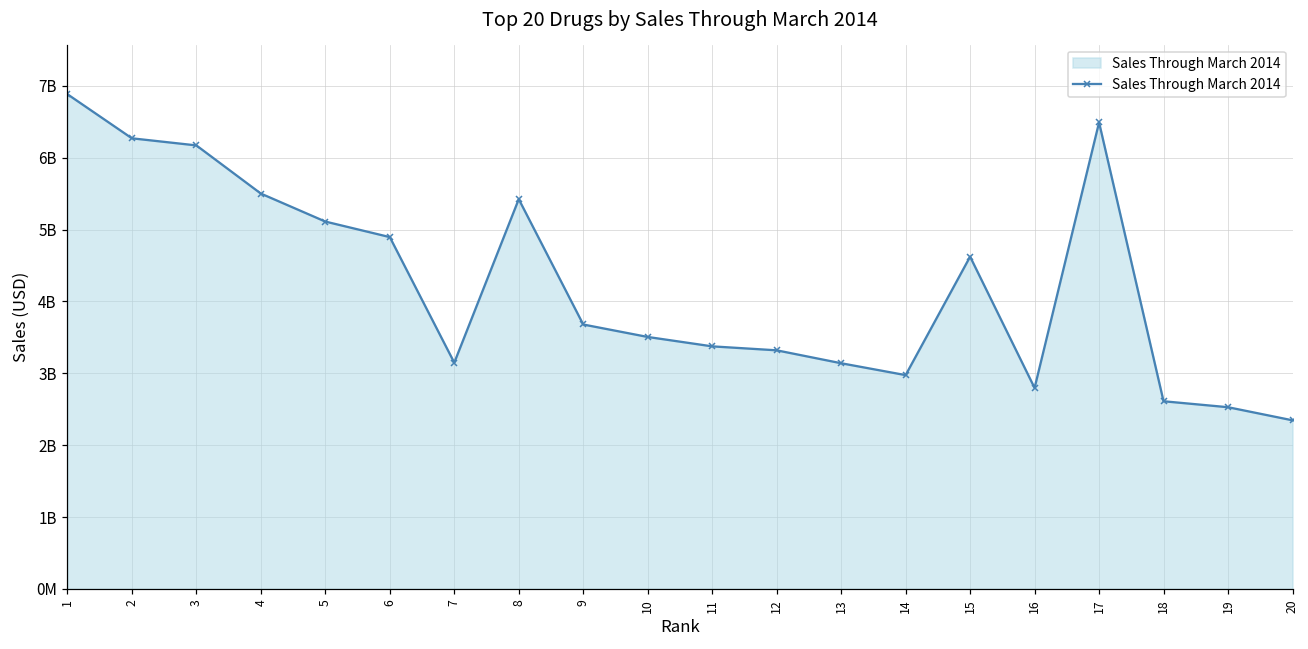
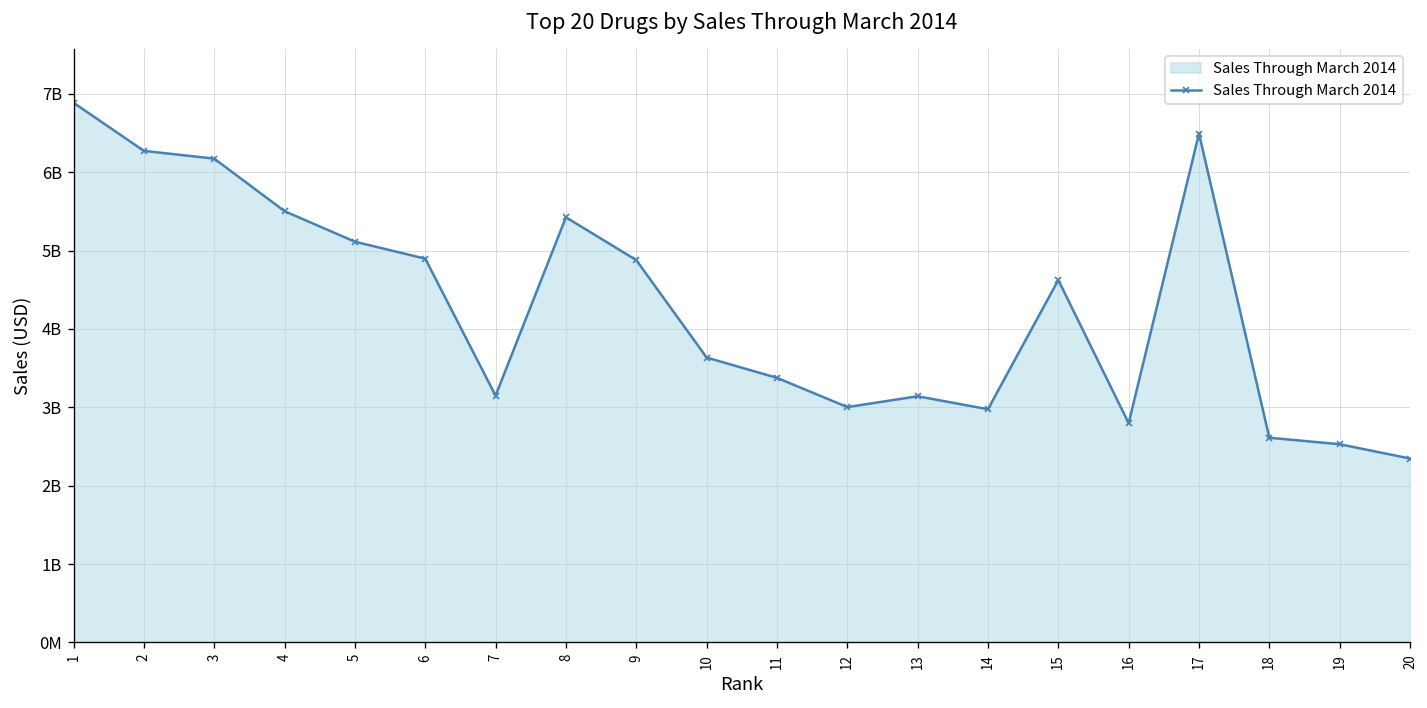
9: 3700000000 -> 4900000000
10: 3500000000 -> 3600000000
12: 3300000000 -> 3000000000
